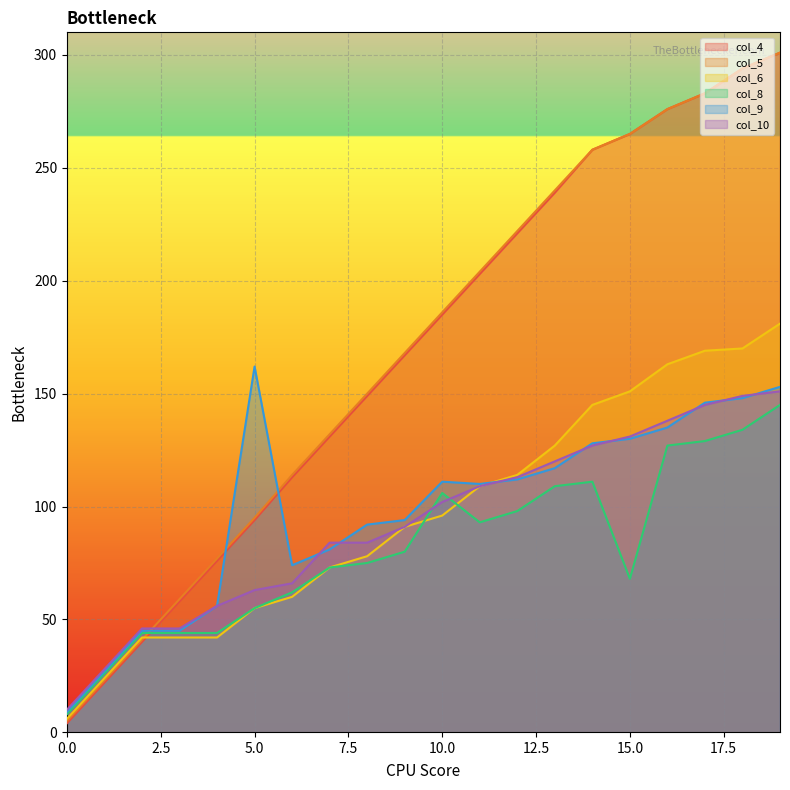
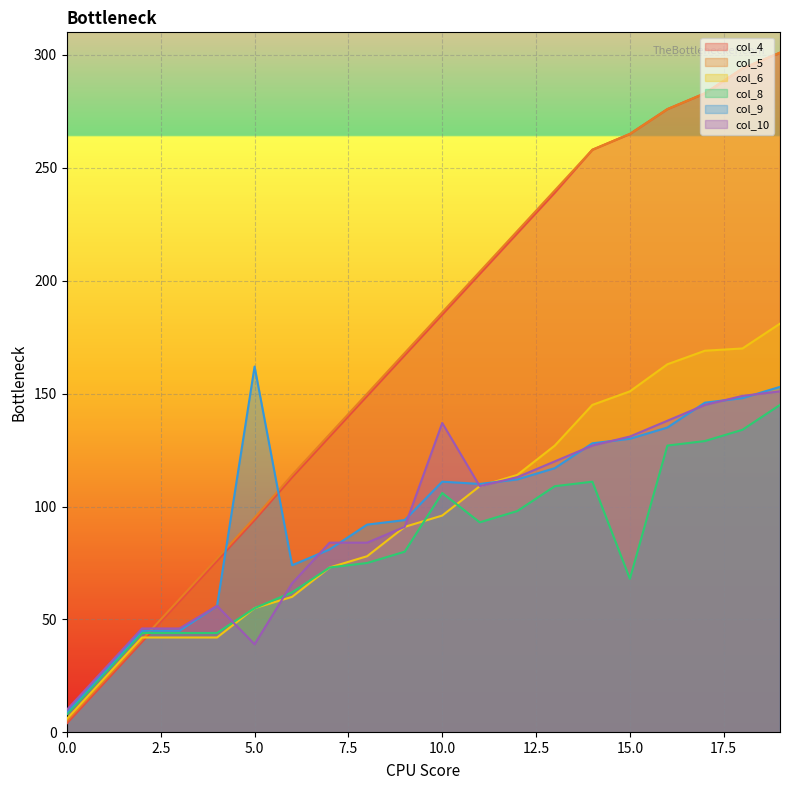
col_10, 5.0: 63 -> 39
col_10, 10.0: 102 -> 137
